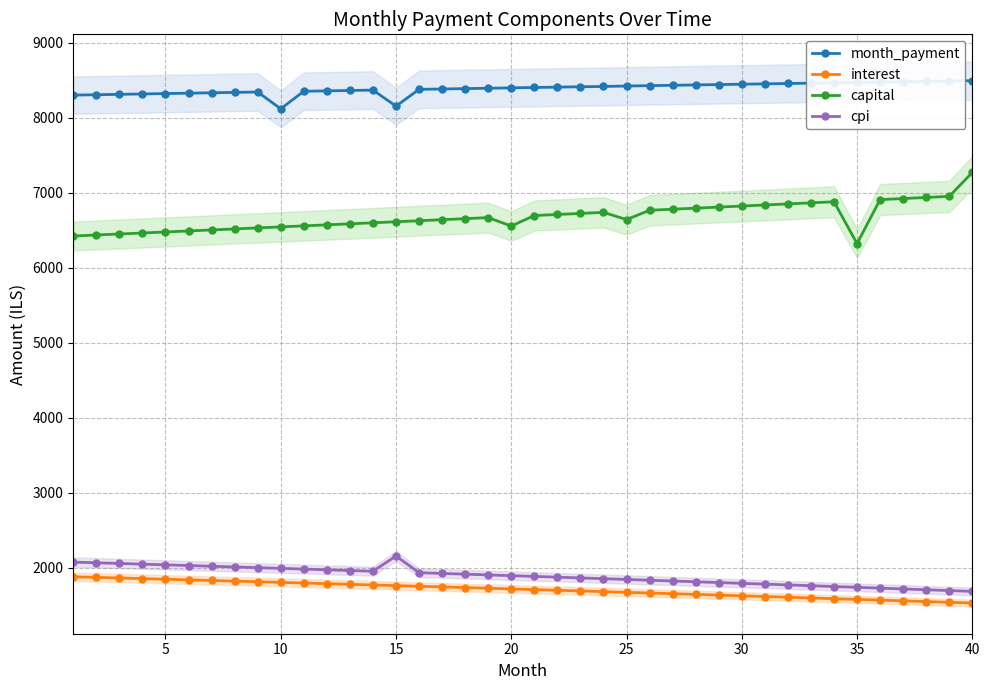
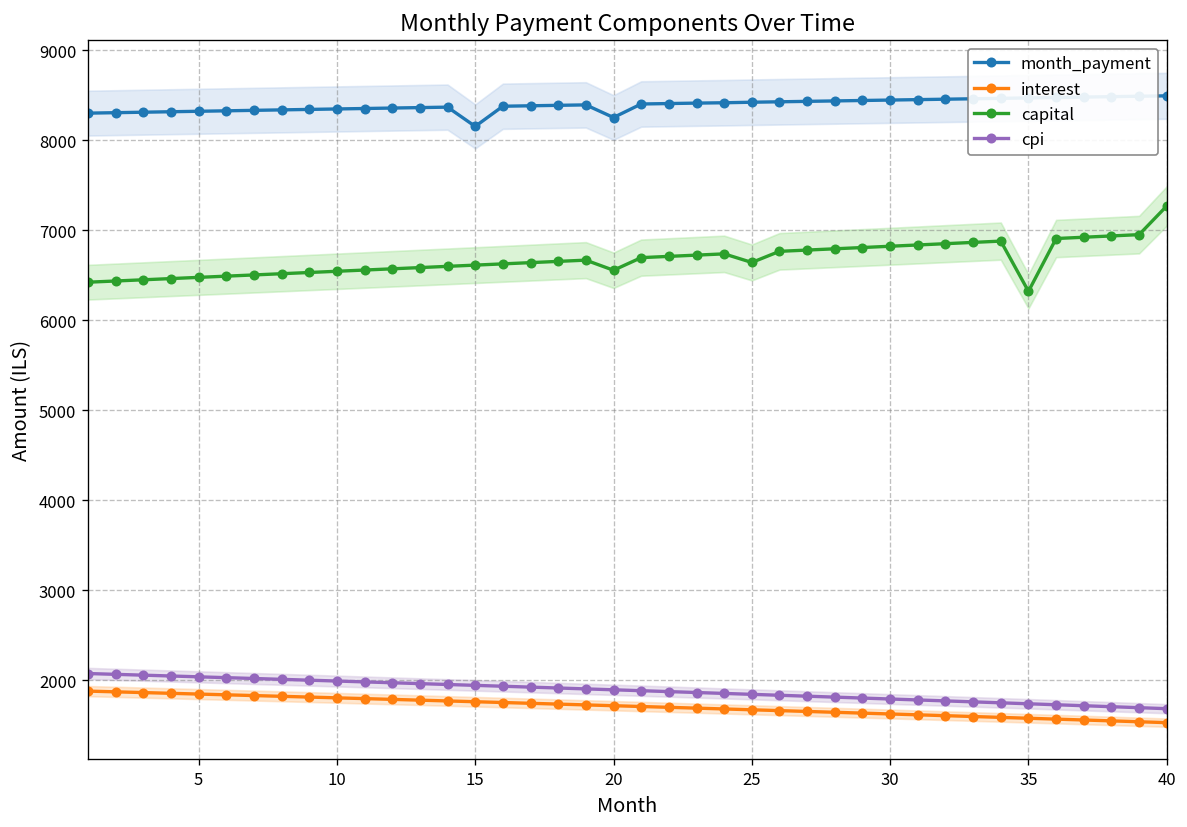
month_payment, 10: 8100 -> 8300
cpi, 15: 2200 -> 1900
month_payment, 20: 8400 -> 8300
